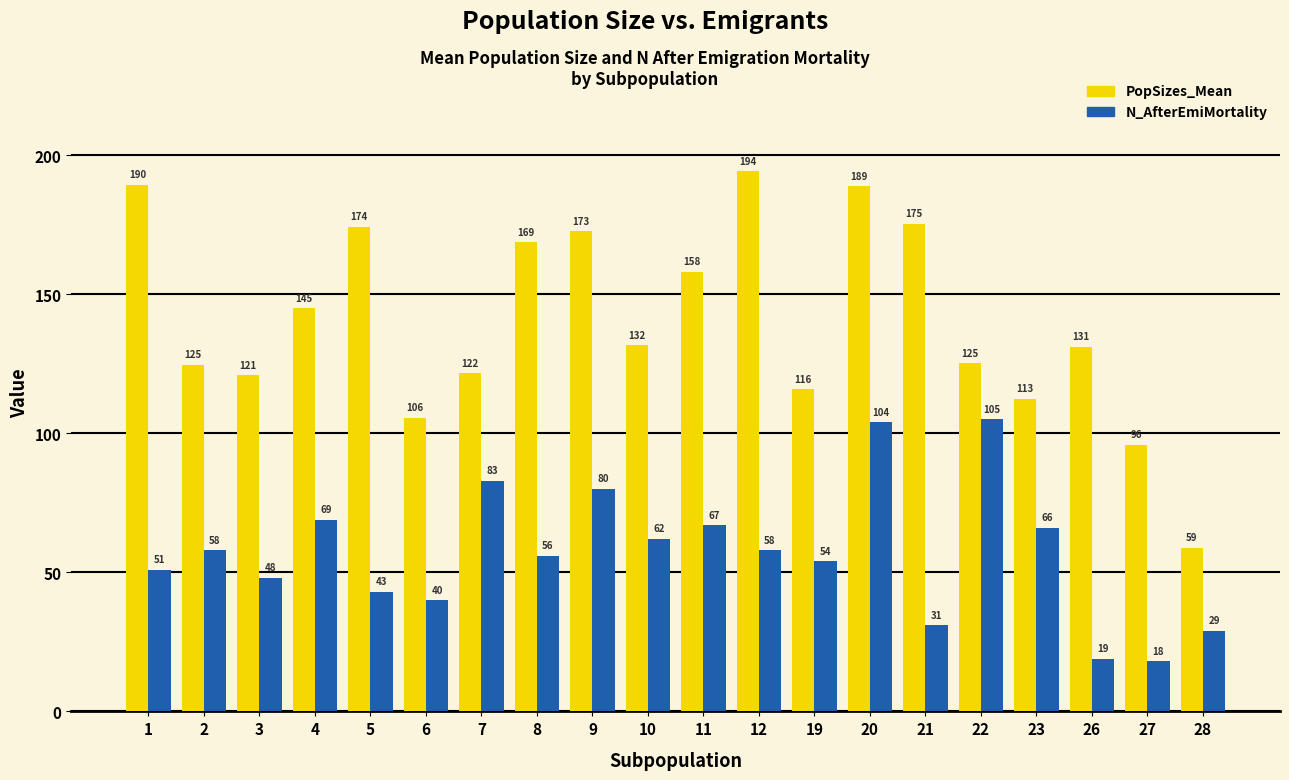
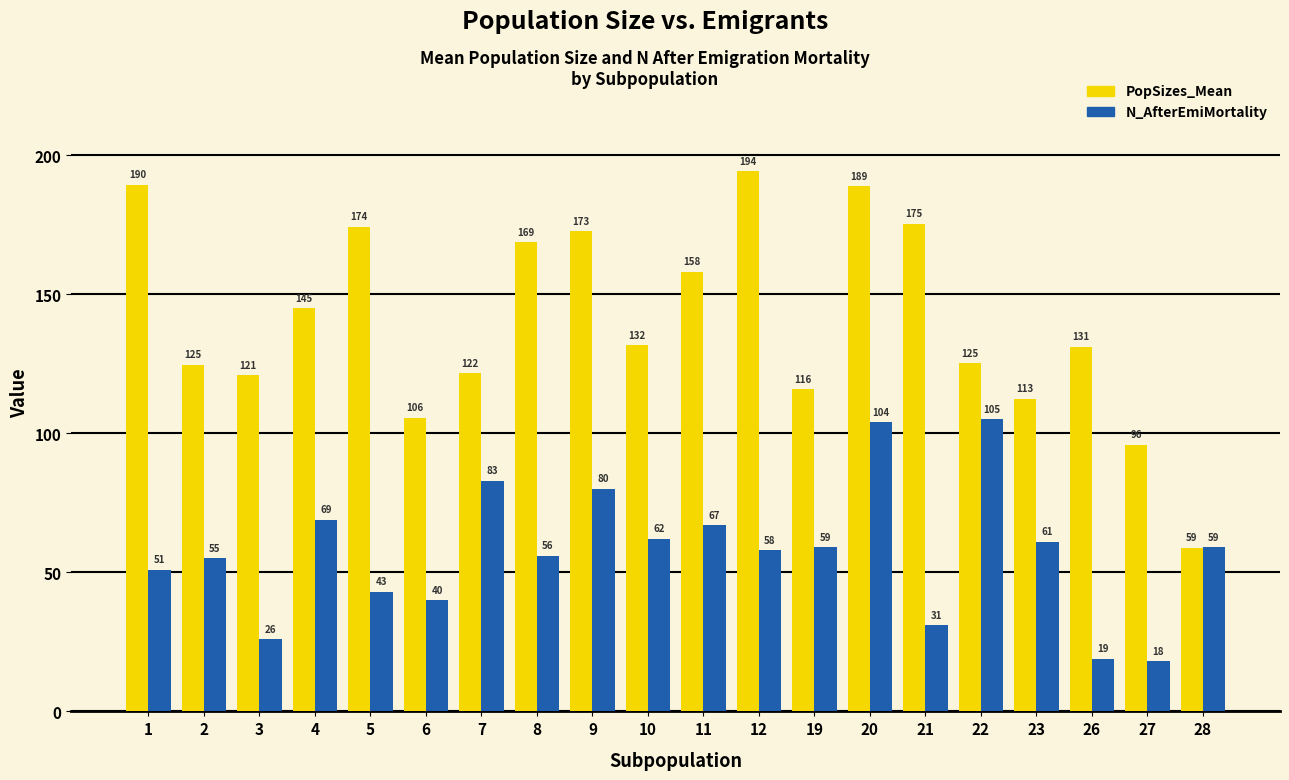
N_AfterEmiMortality, 2: 58 -> 55
N_AfterEmiMortality, 3: 48 -> 26
N_AfterEmiMortality, 19: 54 -> 59
N_AfterEmiMortality, 23: 66 -> 61
N_AfterEmiMortality, 28: 29 -> 59
